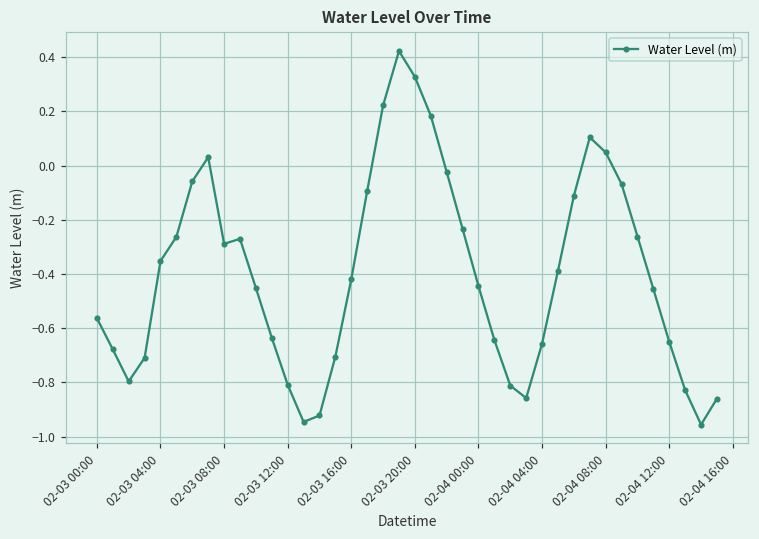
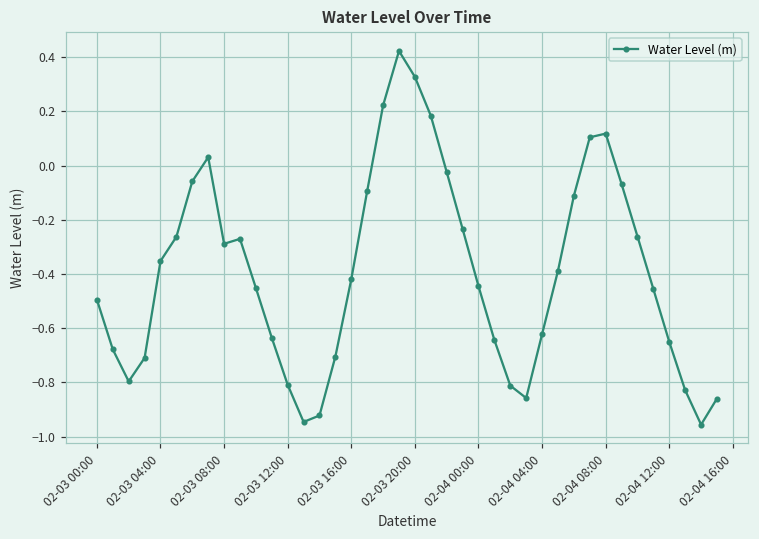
02-03 00:00: -0.56 -> -0.49
02-04 04:00: -0.66 -> -0.62
02-04 08:00: 0.05 -> 0.12
